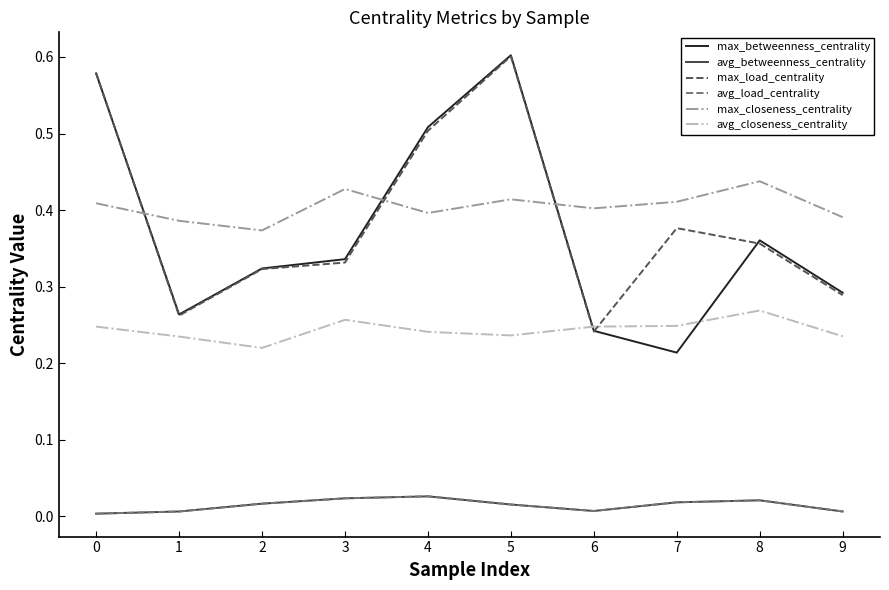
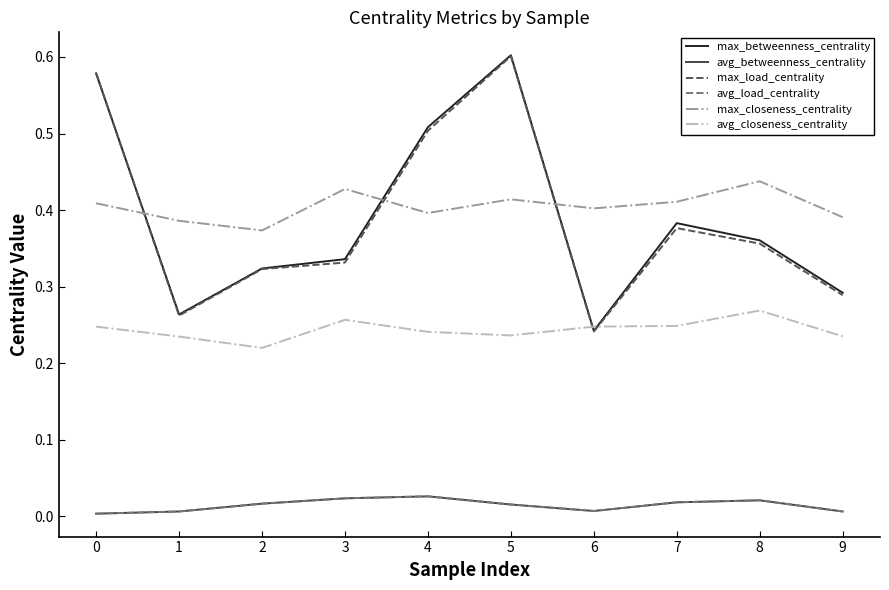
max_betweenness_centrality, 7: 0.21 -> 0.38
